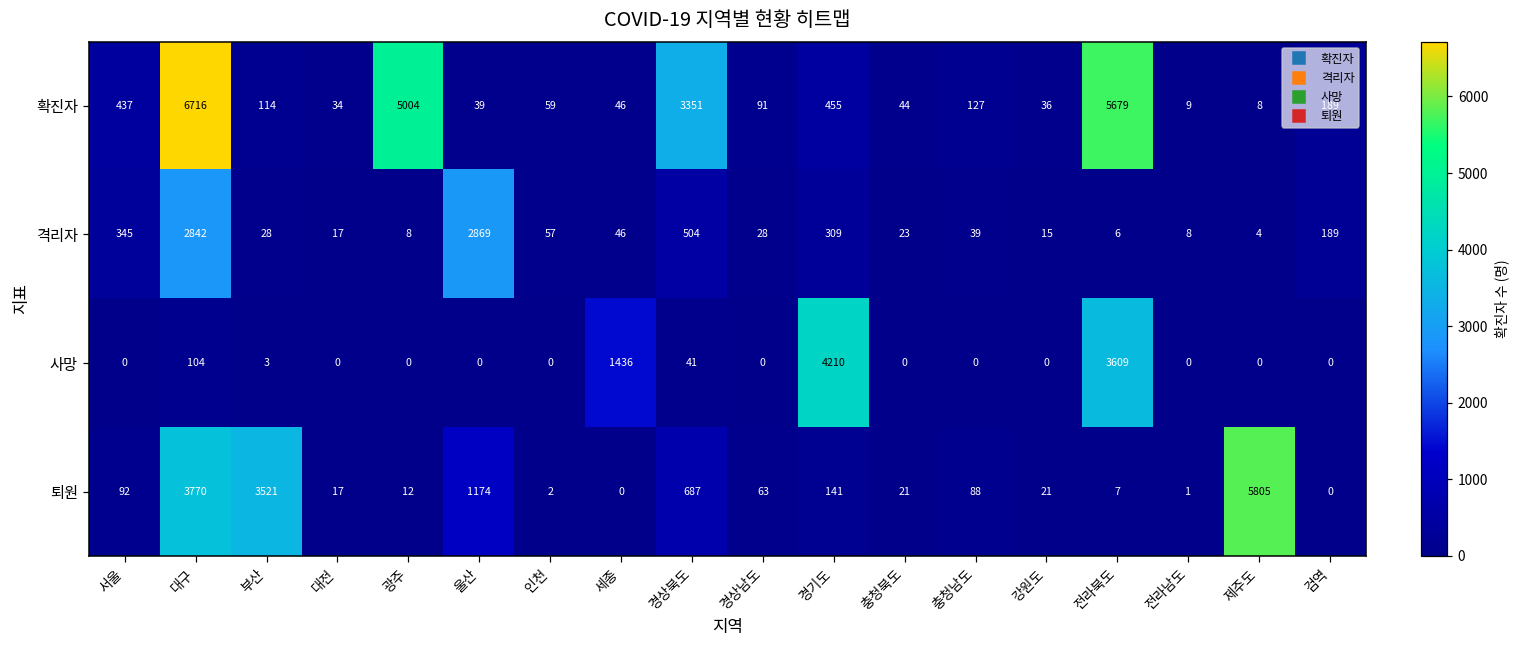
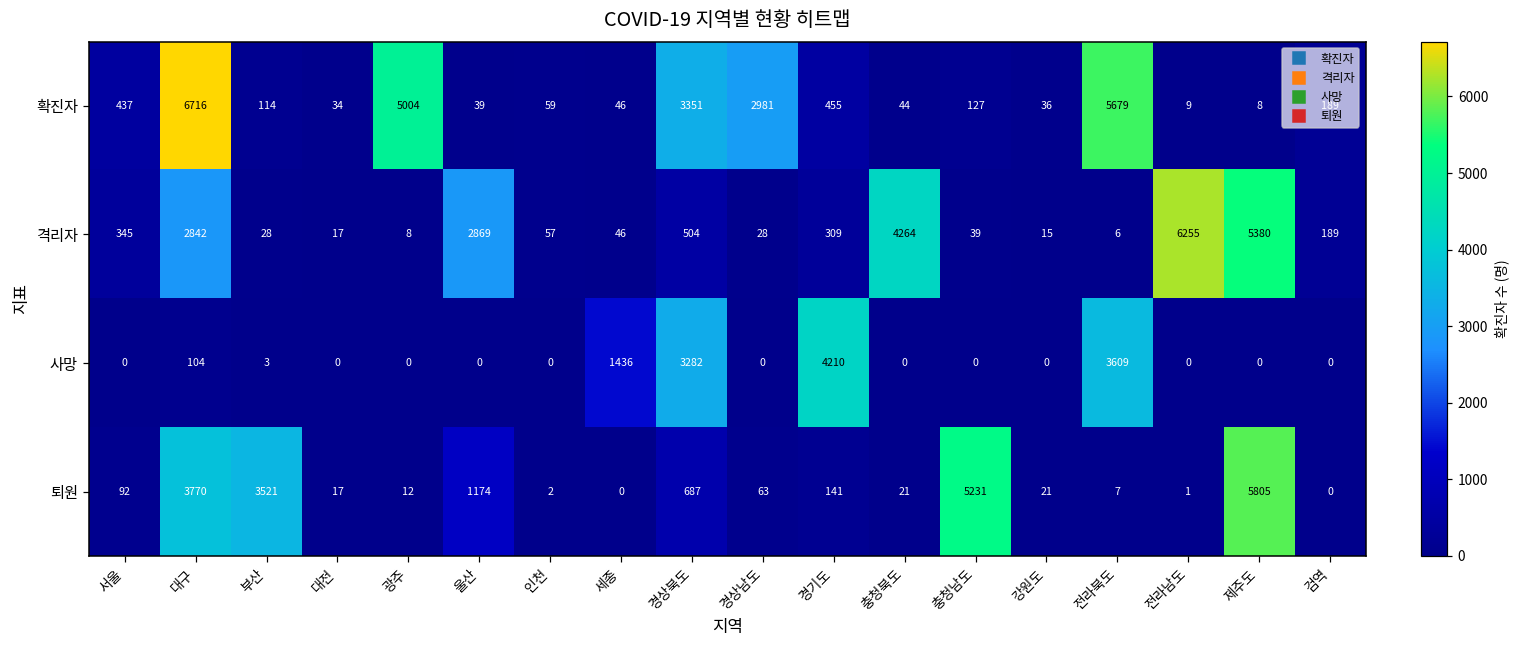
확진자, 경상남도: 91 -> 2981
격리자, 충청북도: 23 -> 4264
격리자, 전라남도: 8 -> 6255
격리자, 제주도: 4 -> 5380
사망, 경상북도: 41 -> 3282
퇴원, 충청남도: 88 -> 5231
